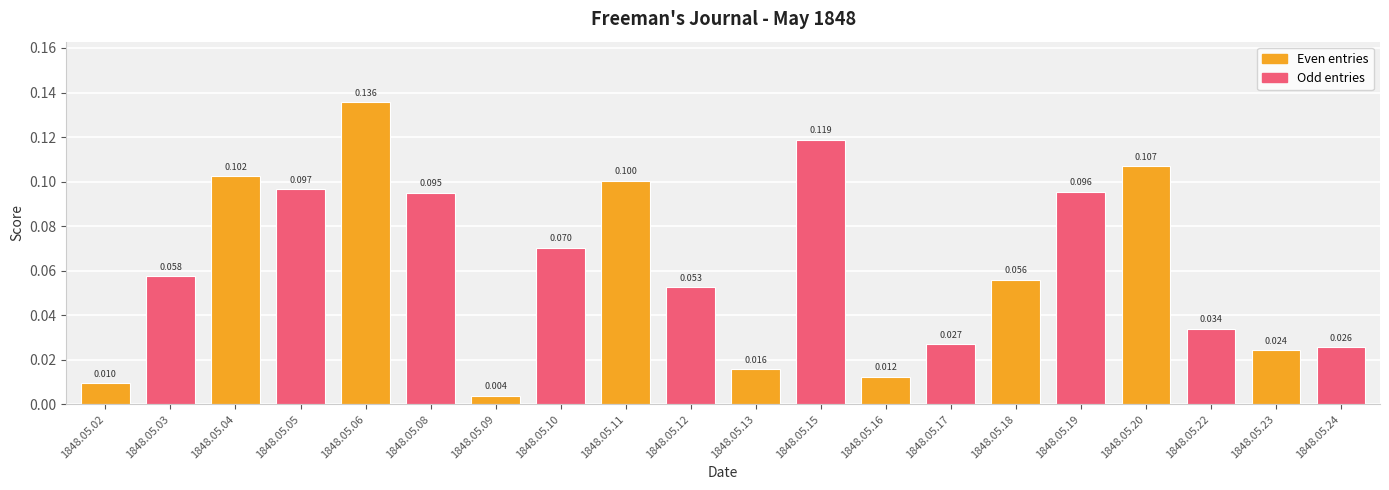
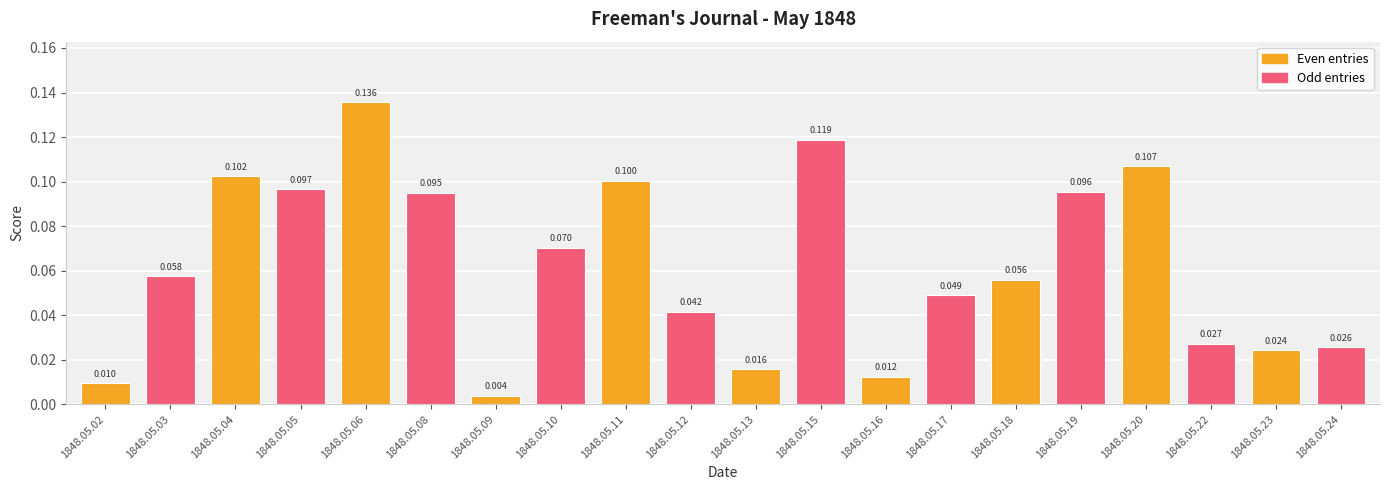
1848.05.12: 0.053 -> 0.042
1848.05.17: 0.027 -> 0.049
1848.05.22: 0.034 -> 0.027
